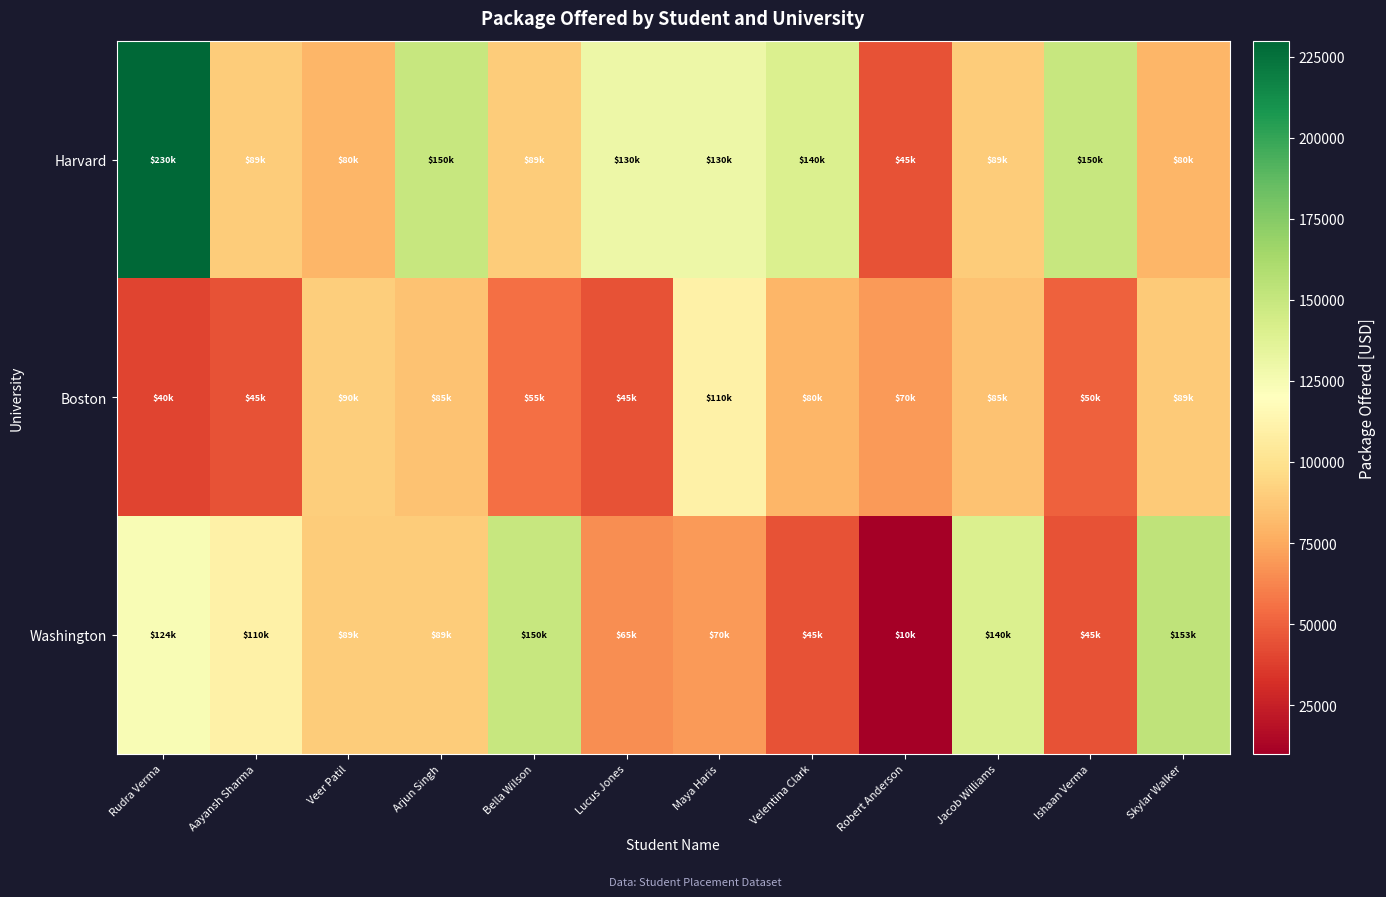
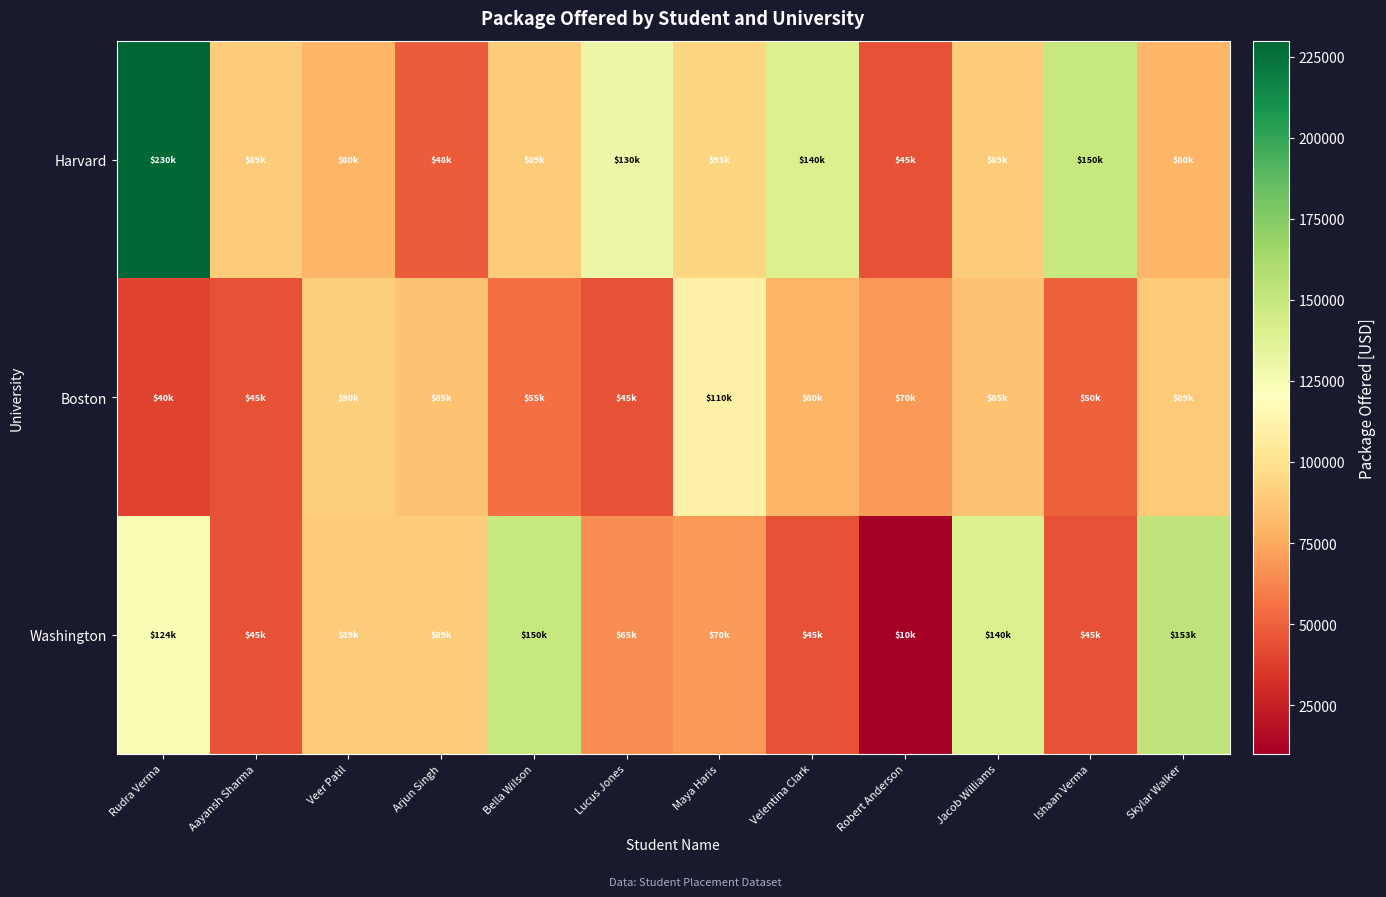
Harvard, Arjun Singh: $150k -> $48k
Harvard, Maya Haris: $130k -> $93k
Washington, Aayansh Sharma: $110k -> $45k
